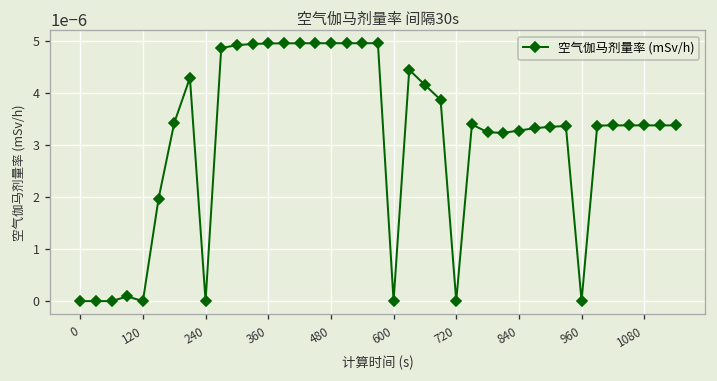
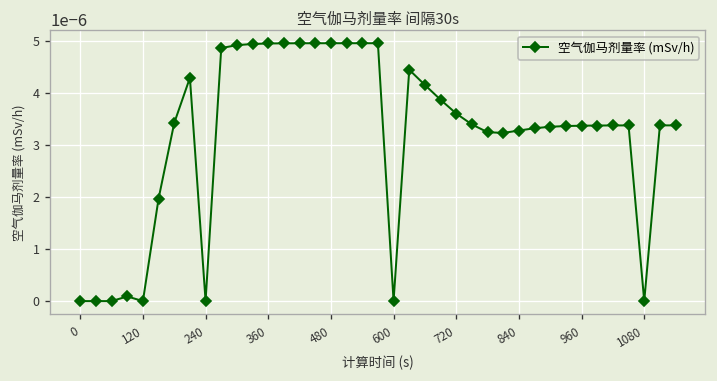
720: 0.000000 -> 0.000004
960: 0.000000 -> 0.000003
1080: 0.000003 -> 0.000000
